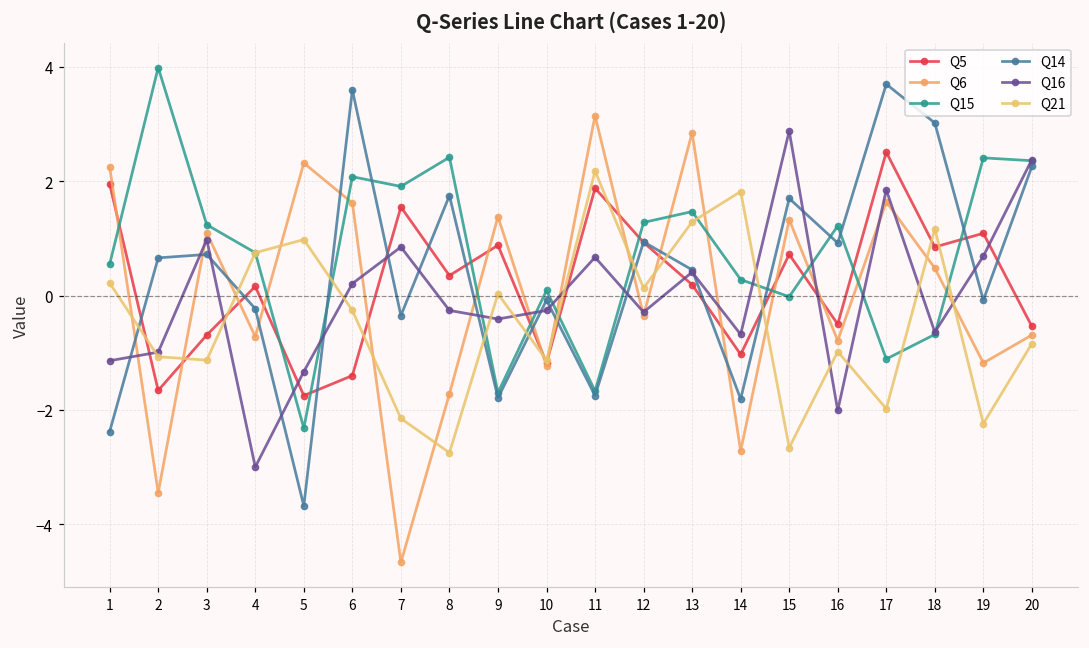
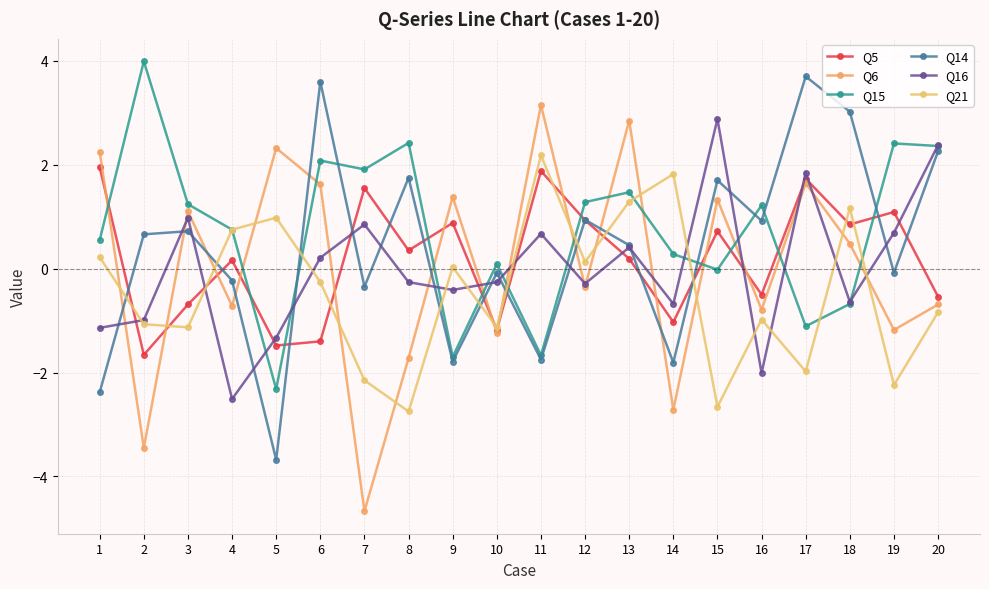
Q16, 4: -3.0 -> -2.5
Q5, 5: -1.8 -> -1.5
Q5, 17: 2.5 -> 1.7
